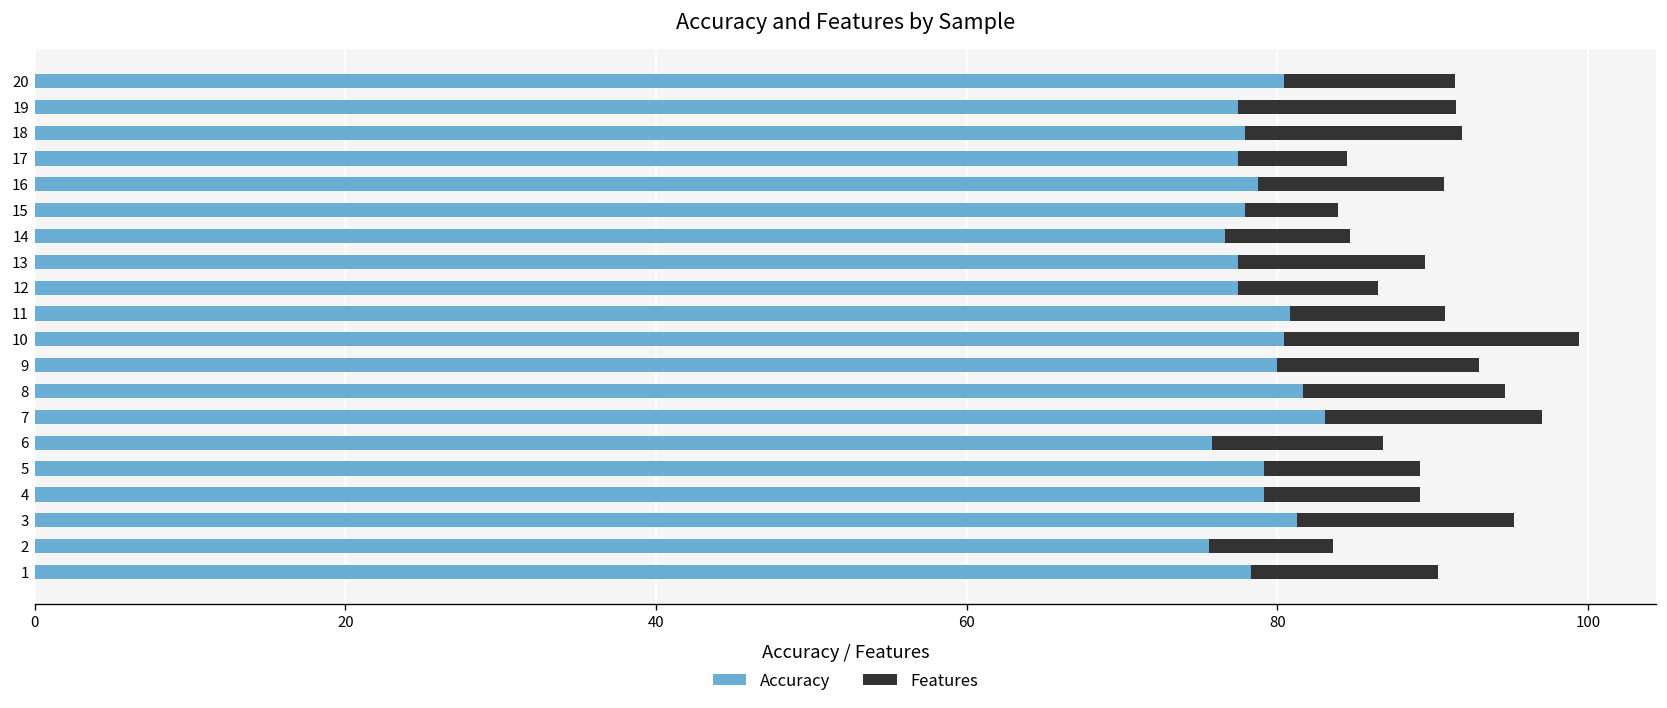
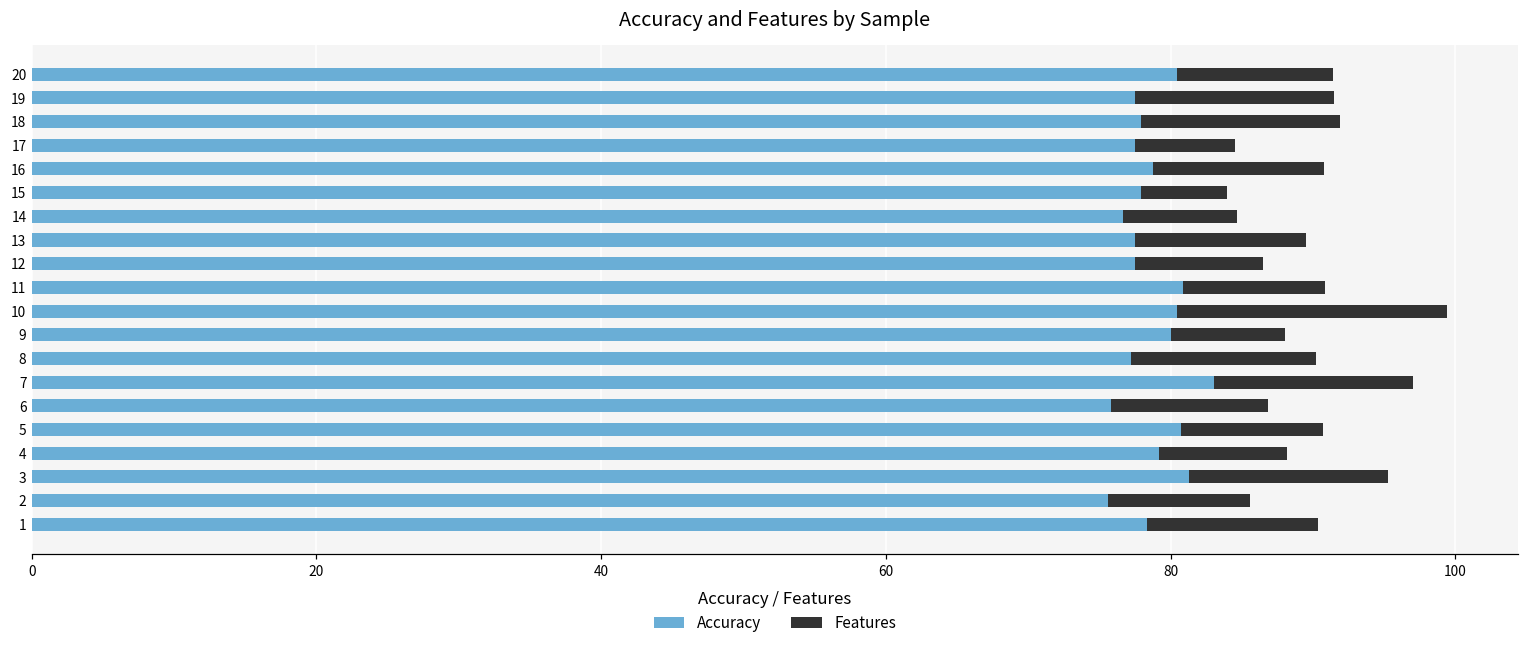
Features, 9: 13 -> 8
Accuracy, 8: 81.7 -> 77.2
Accuracy, 5: 79.2 -> 80.7
Features, 4: 10 -> 9
Features, 2: 8 -> 10
